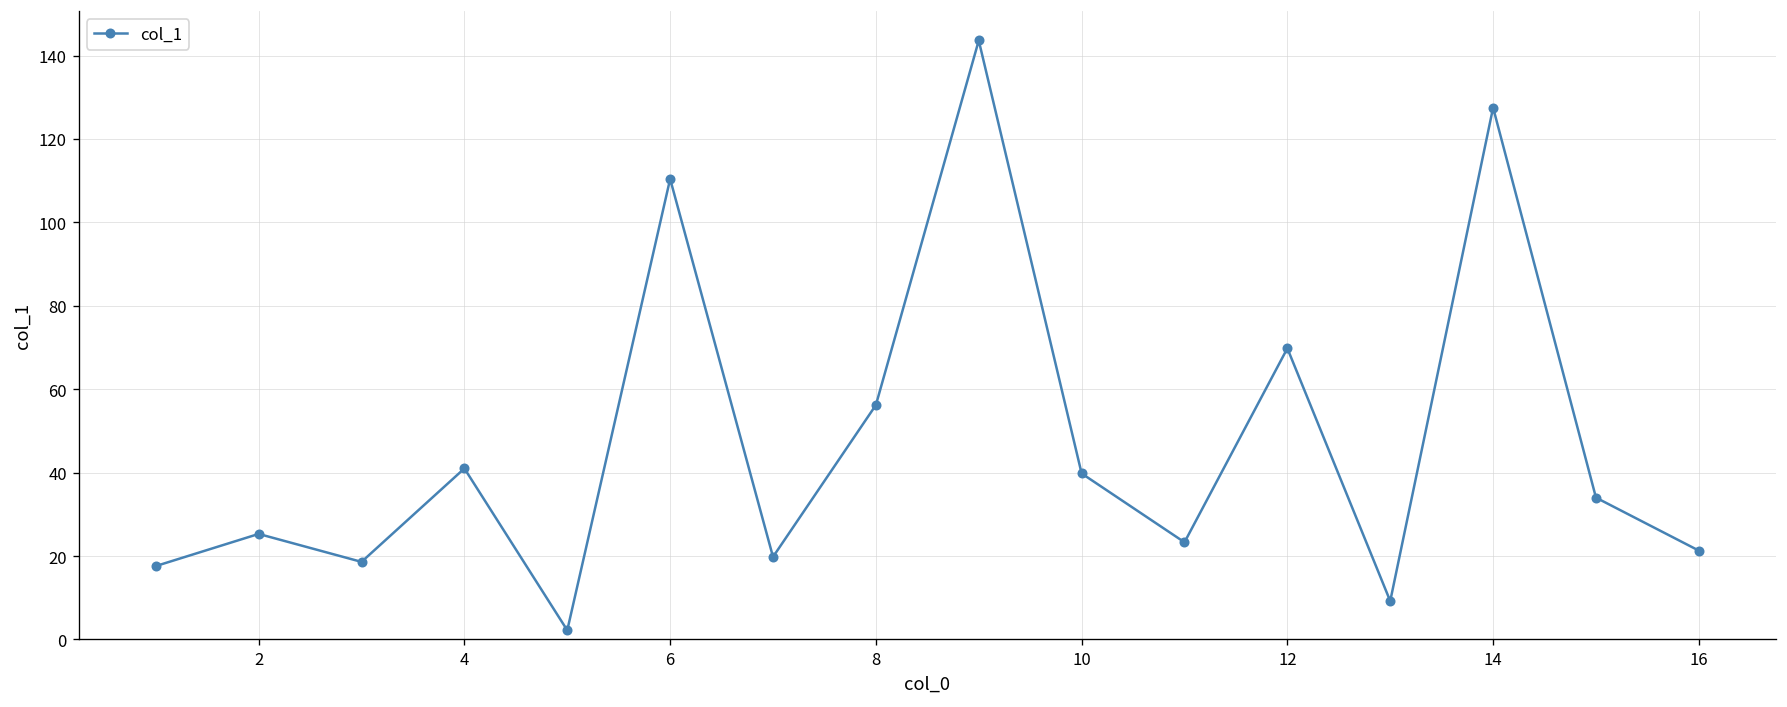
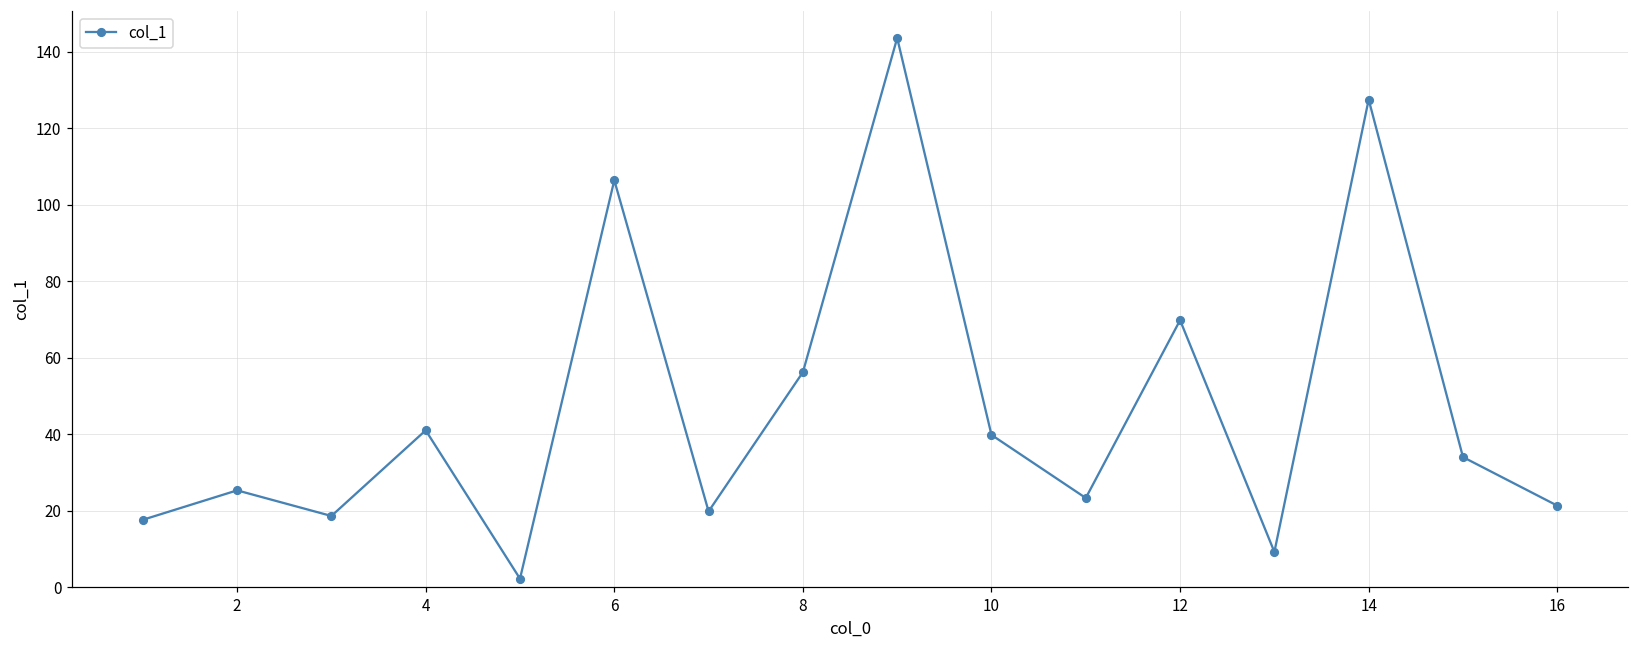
6: 110 -> 106
